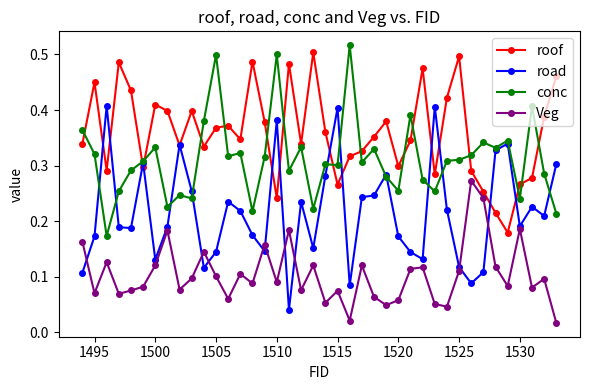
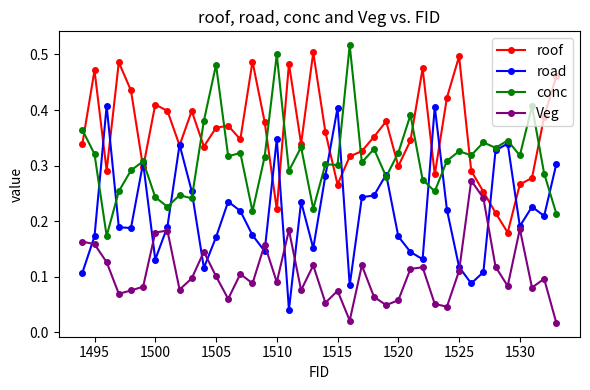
roof, 1495: 0.45 -> 0.47
Veg, 1495: 0.07 -> 0.16
conc, 1500: 0.33 -> 0.24
Veg, 1500: 0.12 -> 0.18
road, 1505: 0.14 -> 0.17
conc, 1505: 0.50 -> 0.48
roof, 1510: 0.24 -> 0.22
road, 1510: 0.38 -> 0.35
conc, 1520: 0.25 -> 0.32
conc, 1525: 0.31 -> 0.33
conc, 1530: 0.24 -> 0.32
